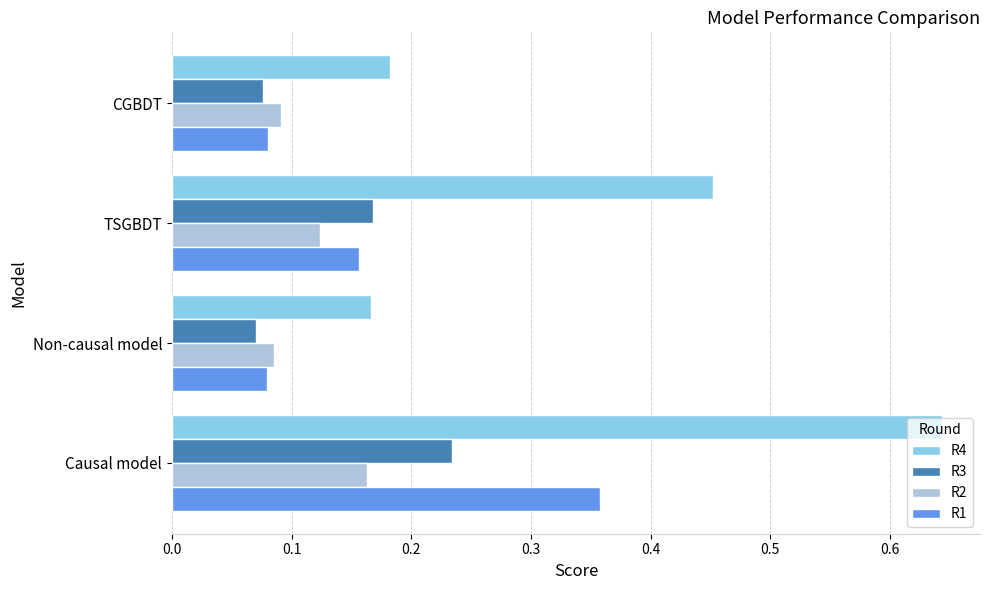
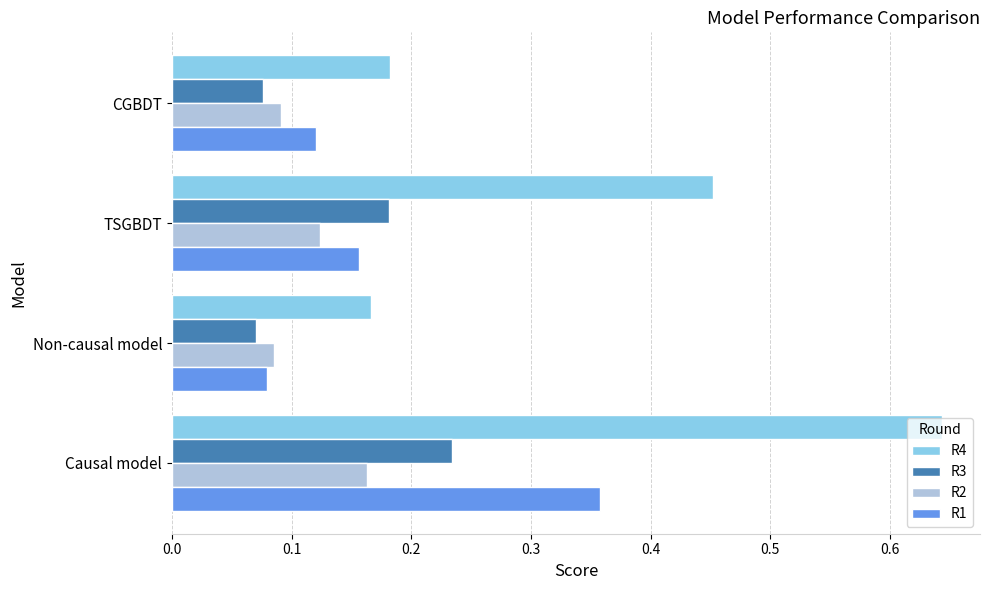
R1, CGBDT: 0.08 -> 0.12
R3, TSGBDT: 0.168 -> 0.181
